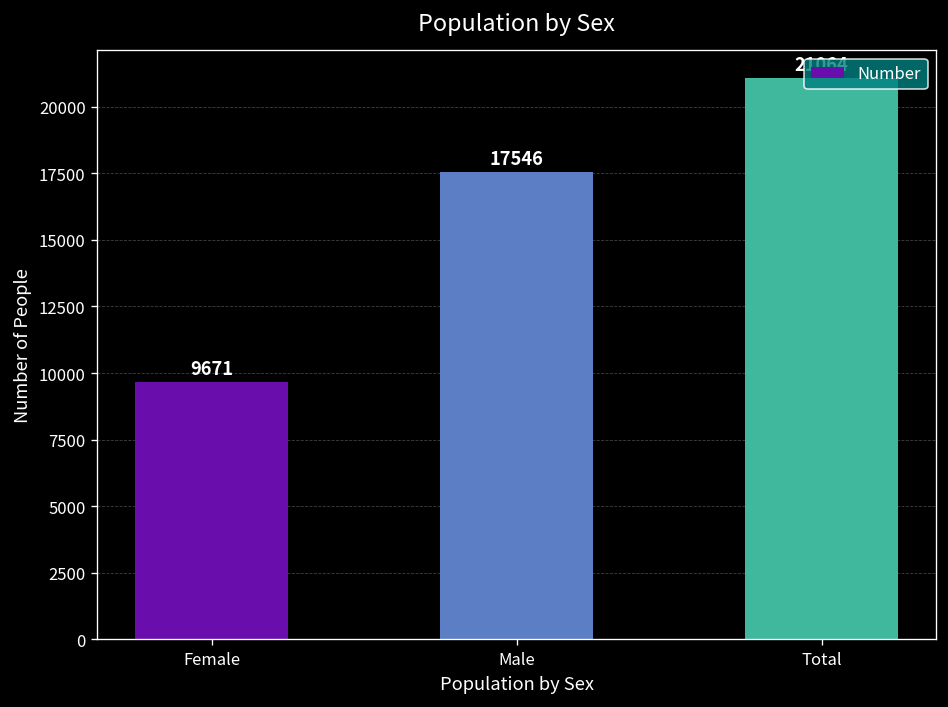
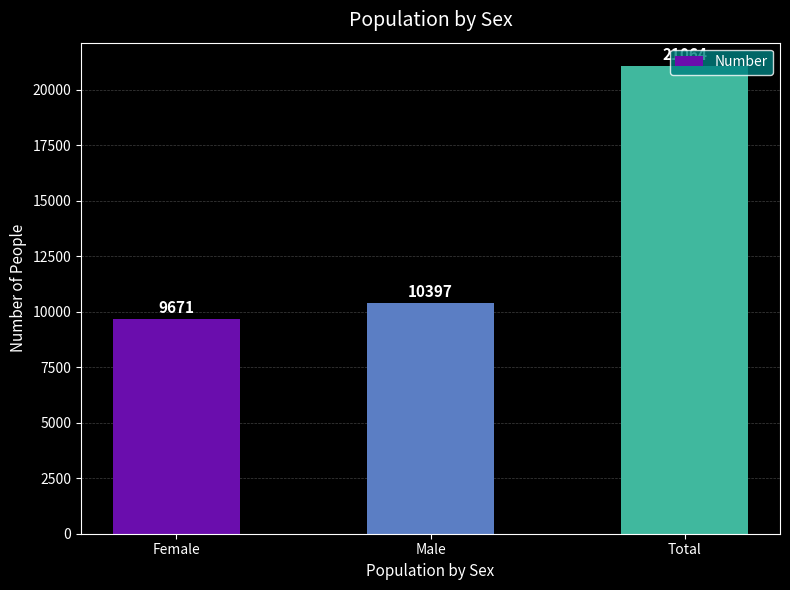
Male: 17546 -> 10397
